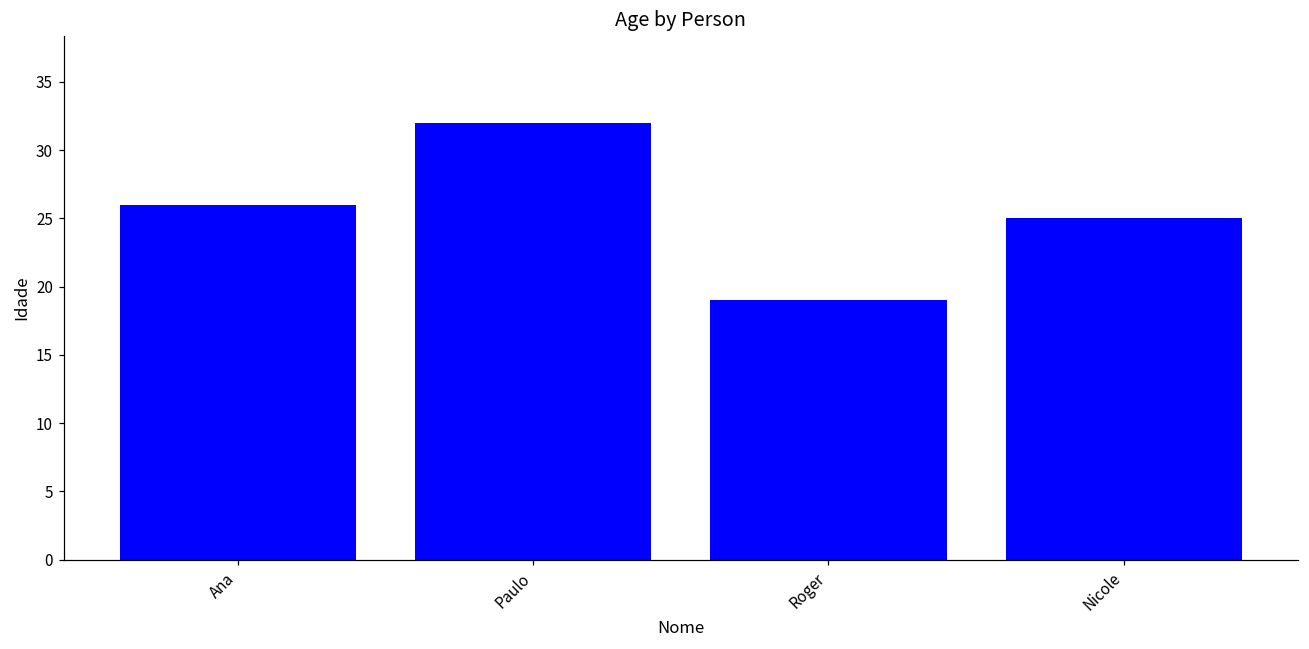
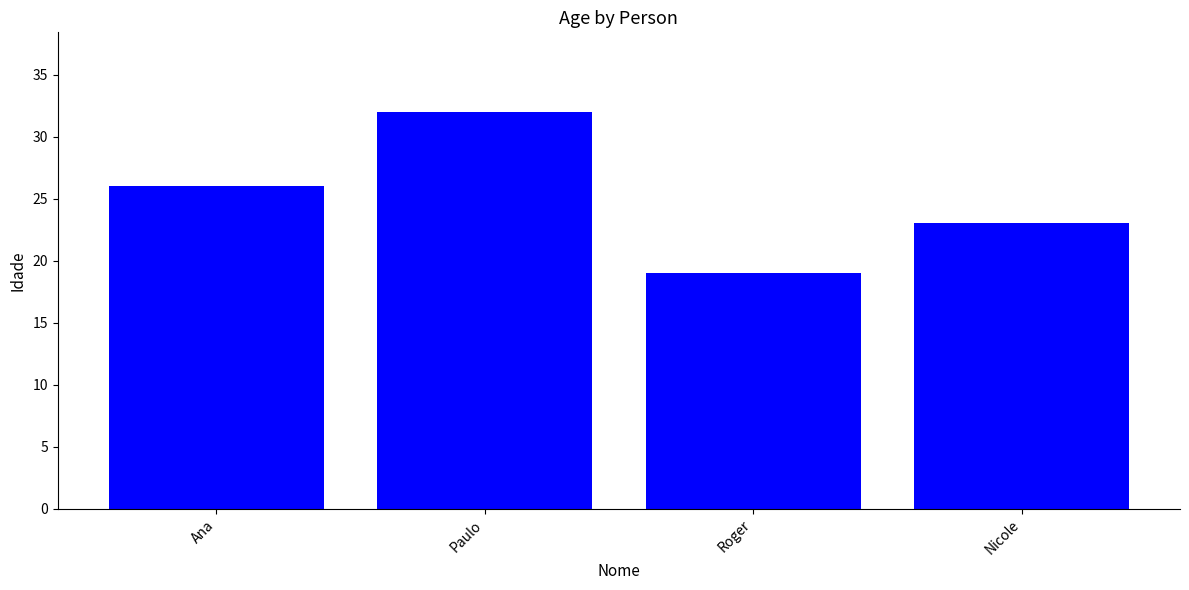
Nicole: 25 -> 23
